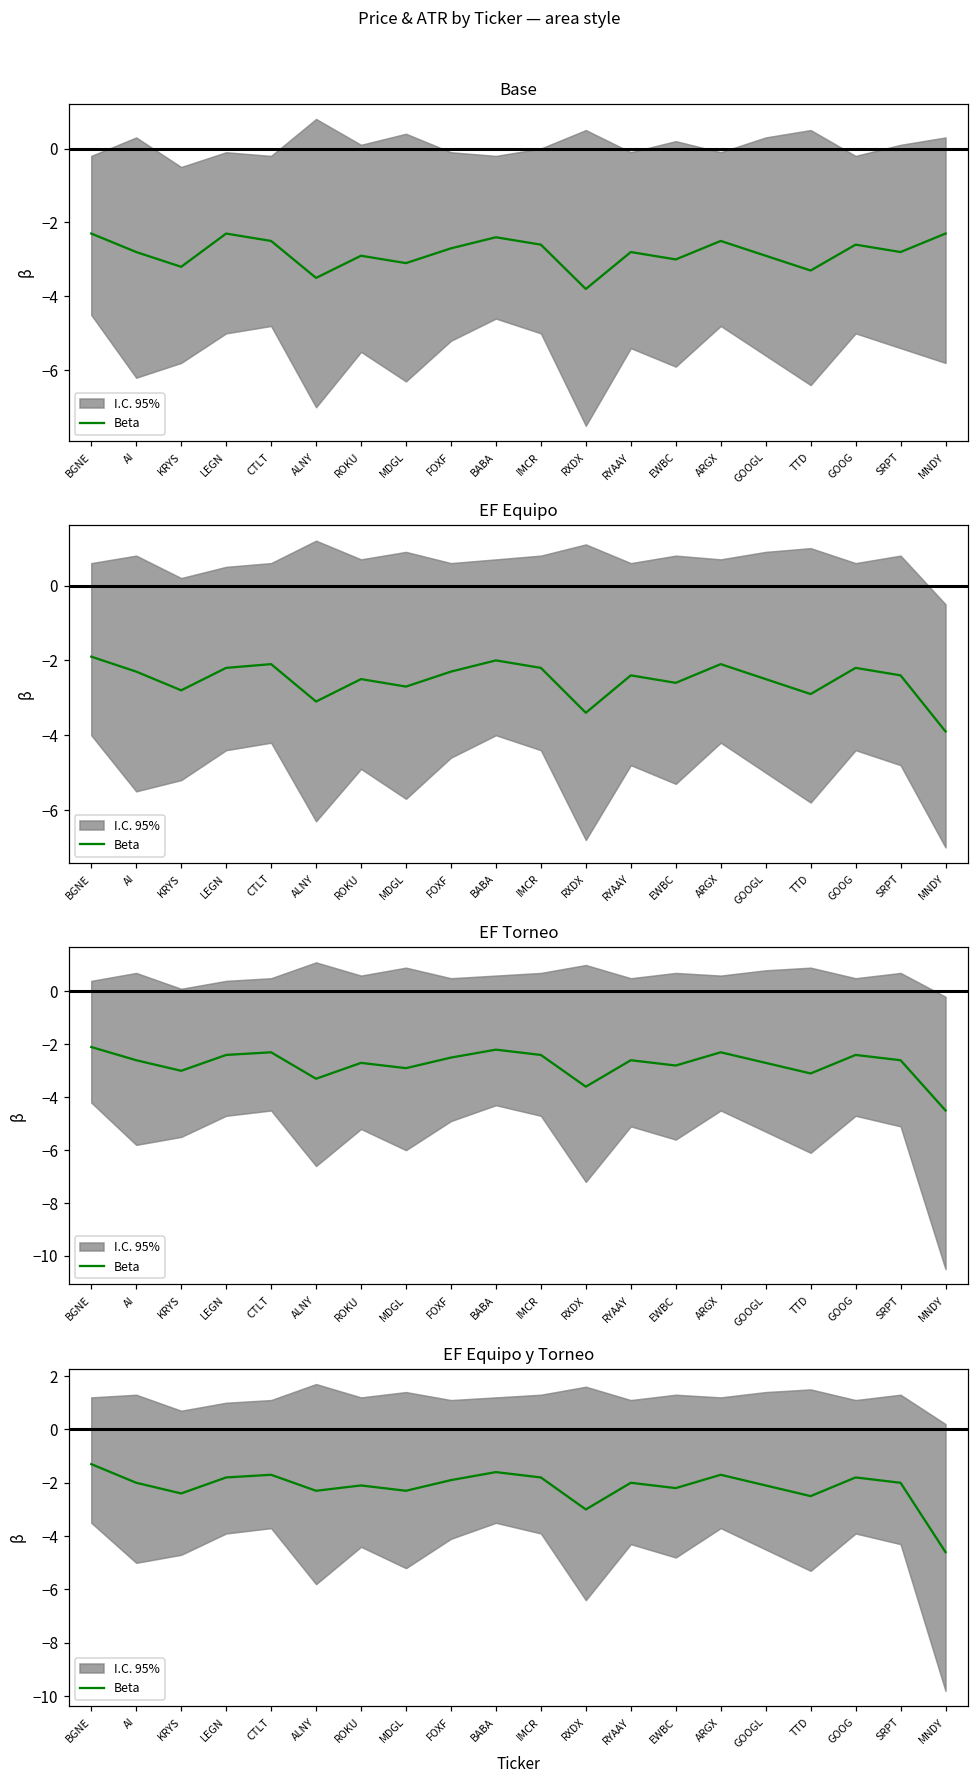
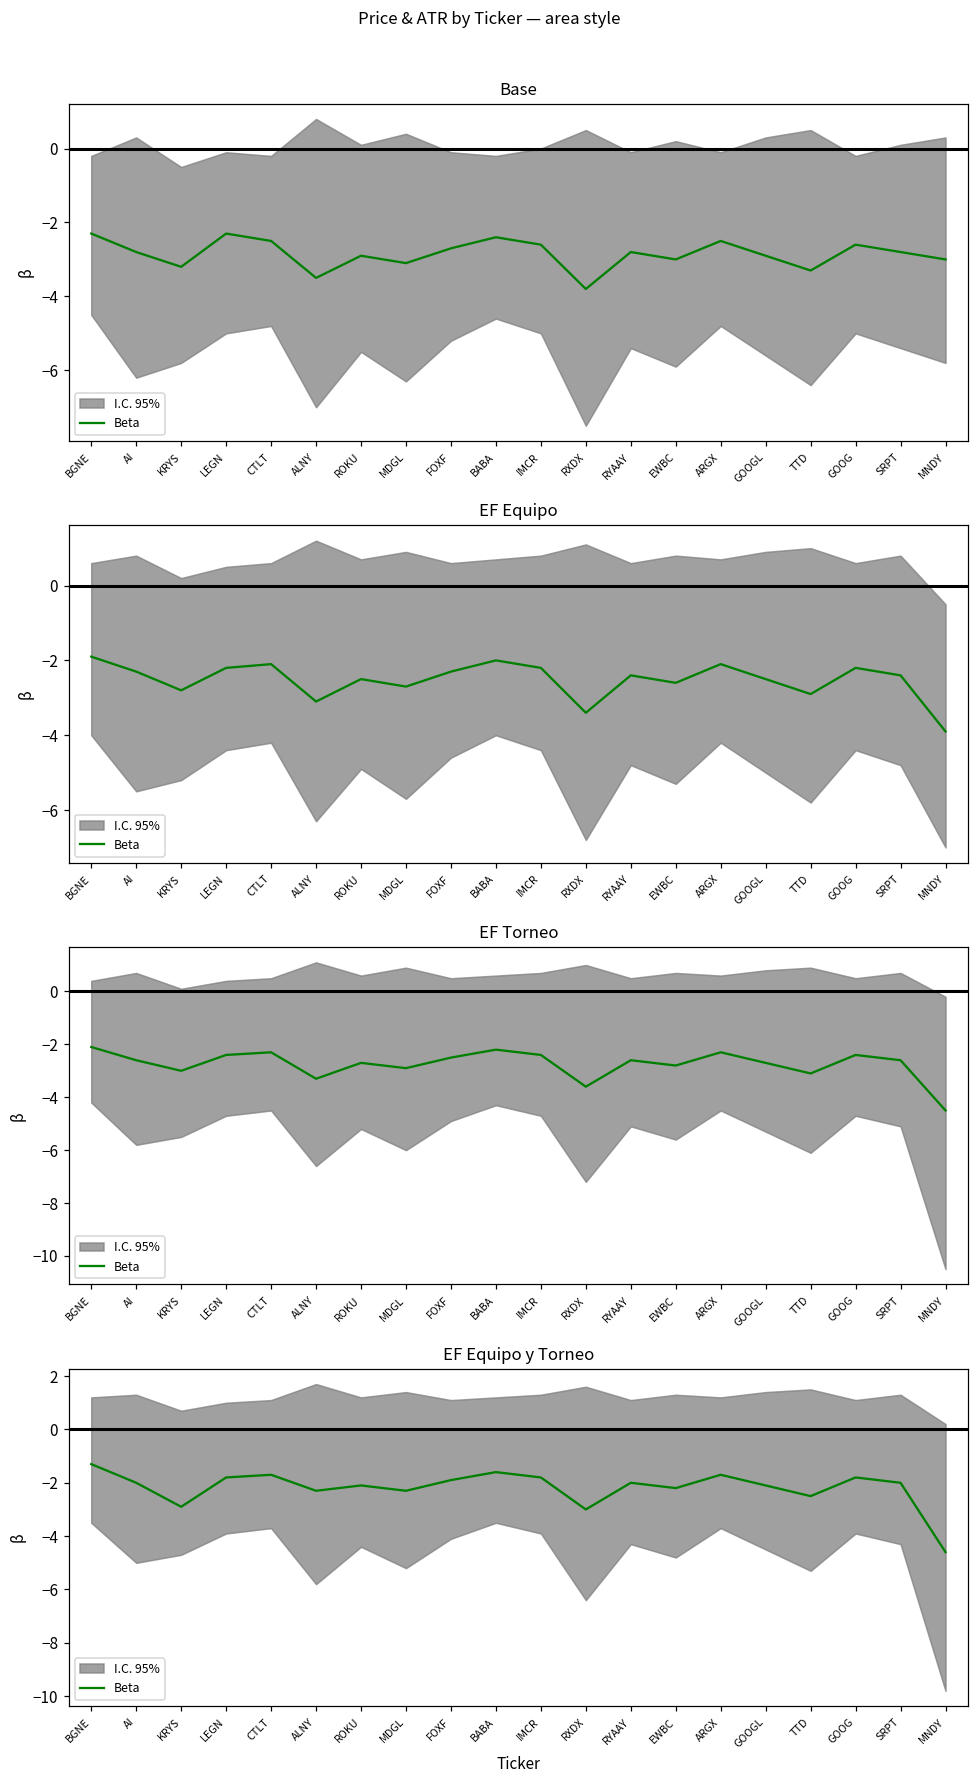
Base, Beta, MNDY: -2.3 -> -3.0
EF Equipo y Torneo, Beta, KRYS: -2.4 -> -2.9
